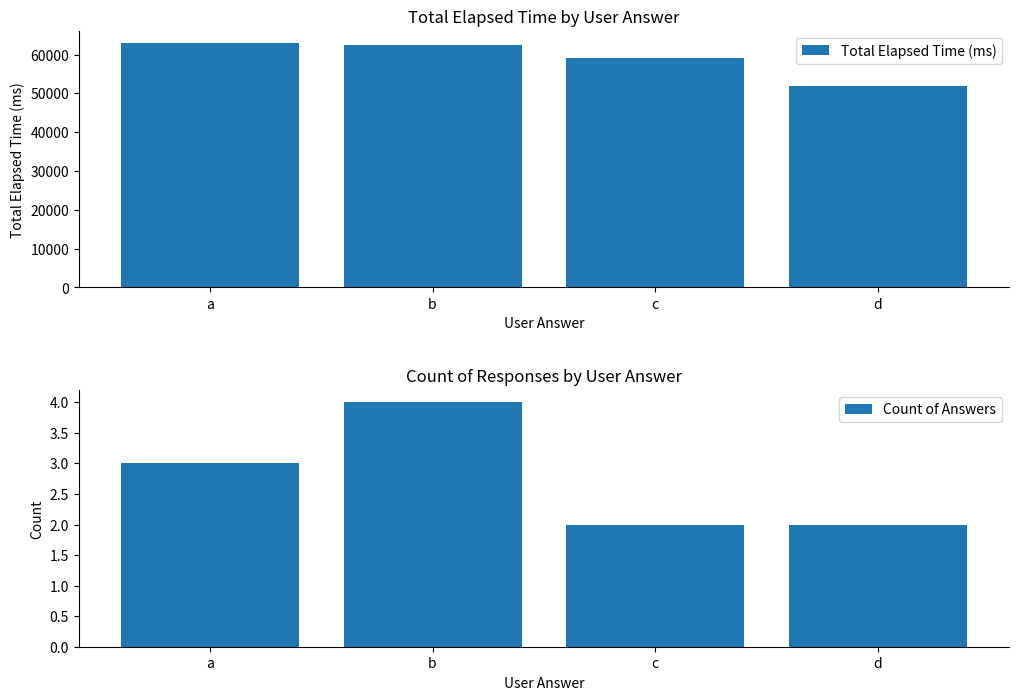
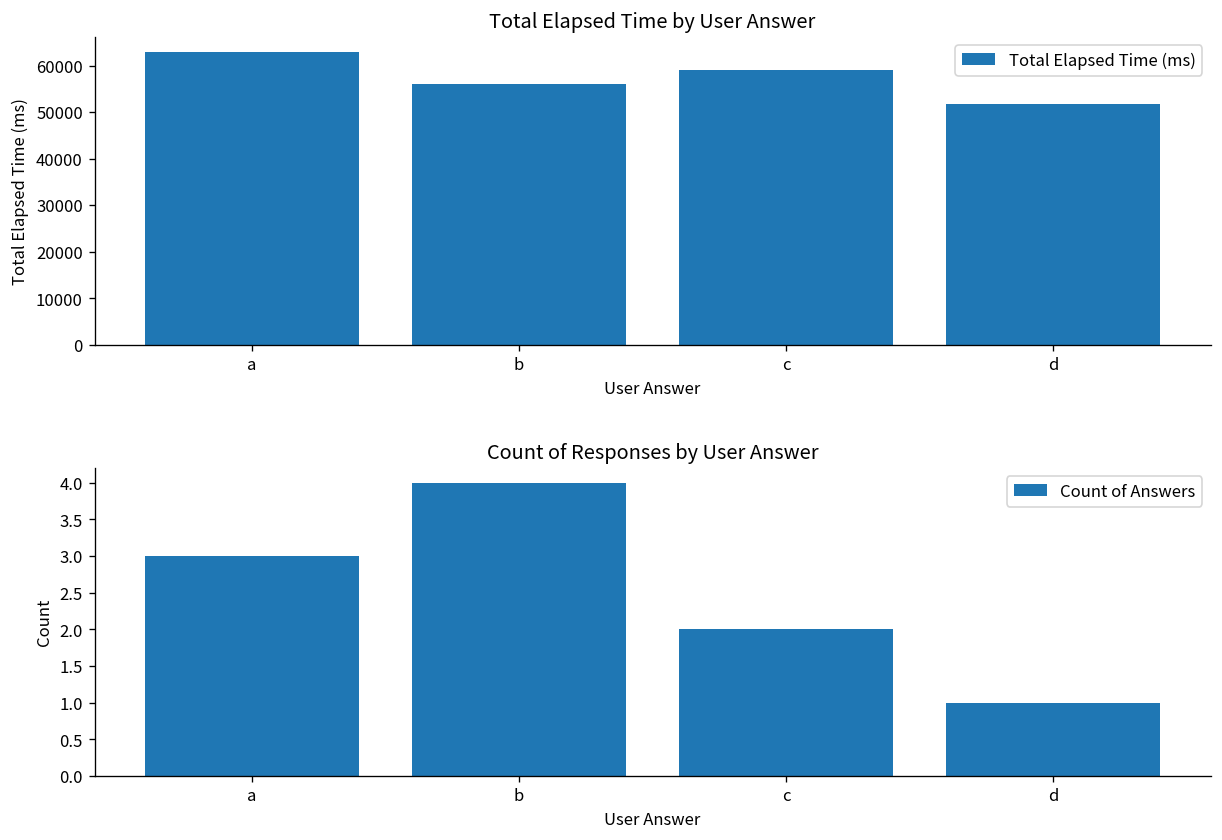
Total Elapsed Time by User Answer, b: 63000 -> 56000
Count of Responses by User Answer, d: 2 -> 1
